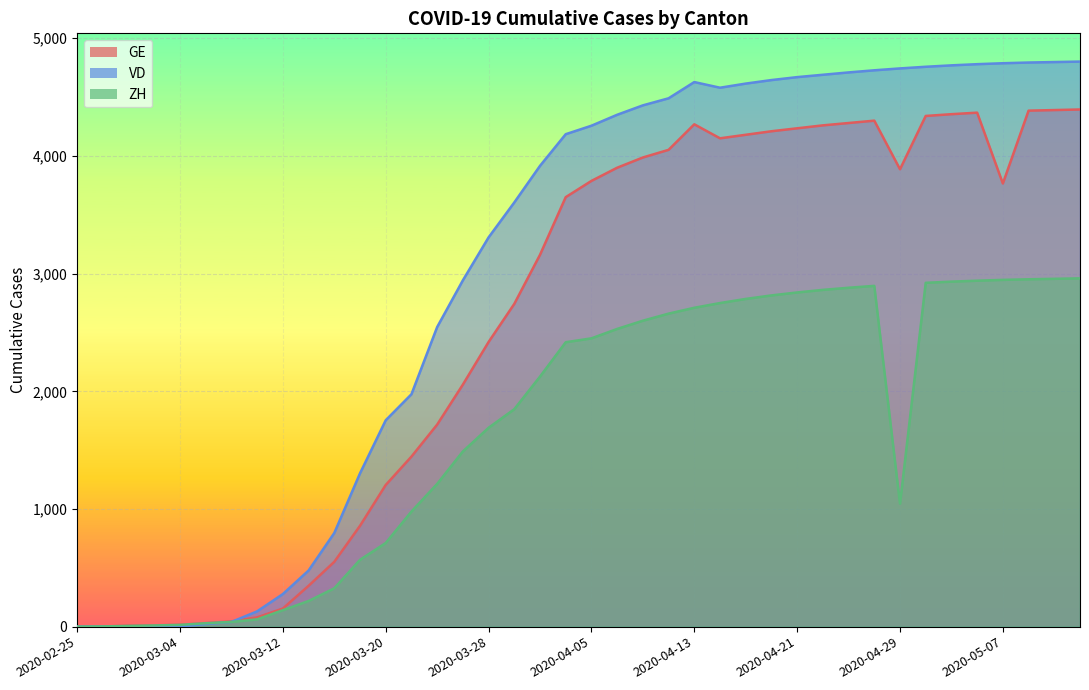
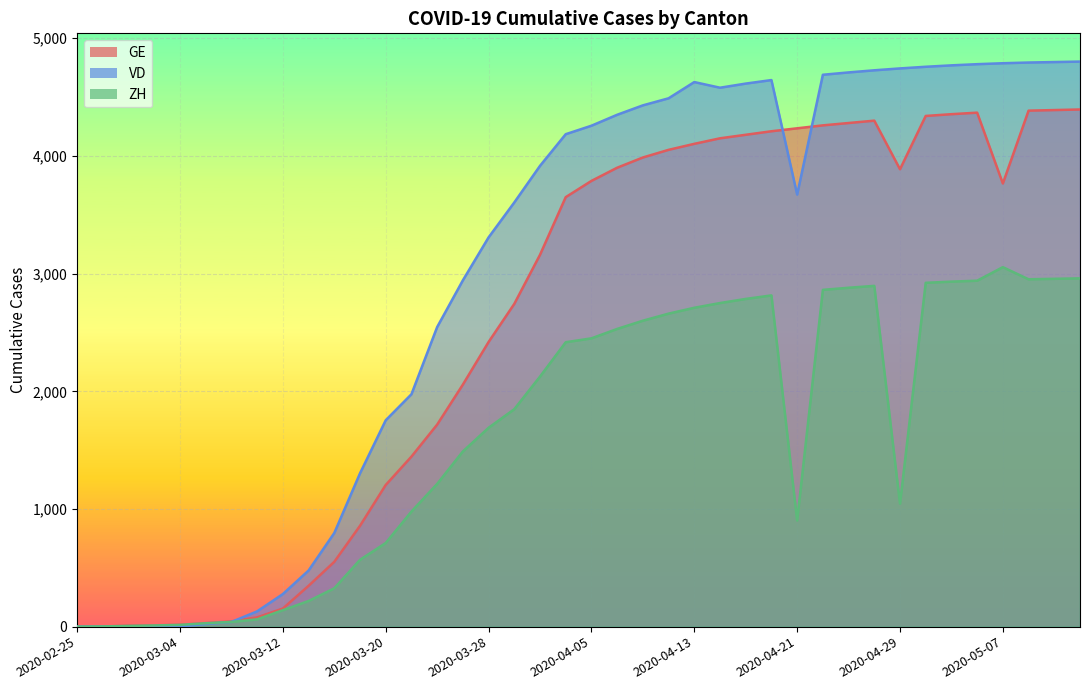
GE, 2020-04-13: 4,270 -> 4,100
VD, 2020-04-21: 4,670 -> 3,670
ZH, 2020-04-21: 2,840 -> 900
ZH, 2020-05-07: 2,950 -> 3,060
